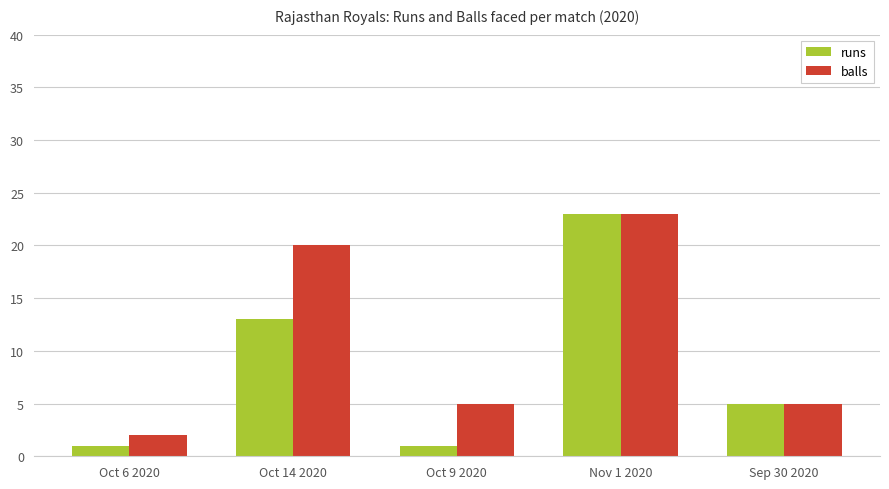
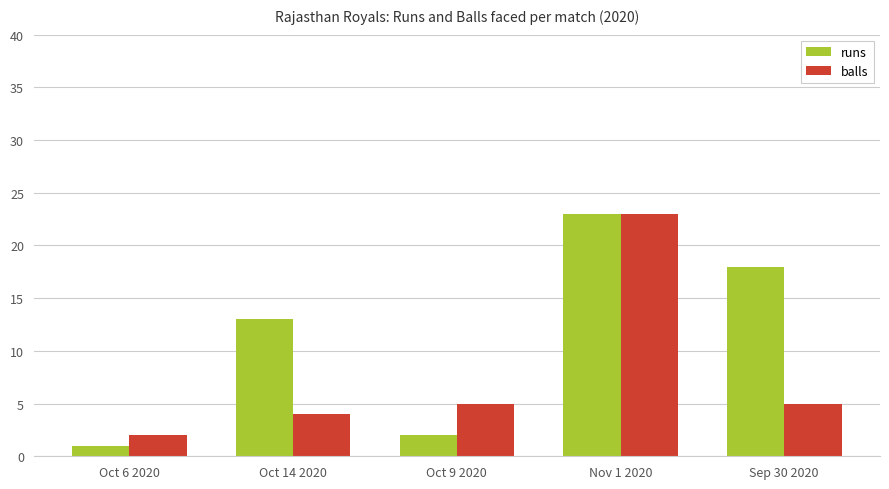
balls, Oct 14 2020: 20 -> 4
runs, Oct 9 2020: 1 -> 2
runs, Sep 30 2020: 5 -> 18
